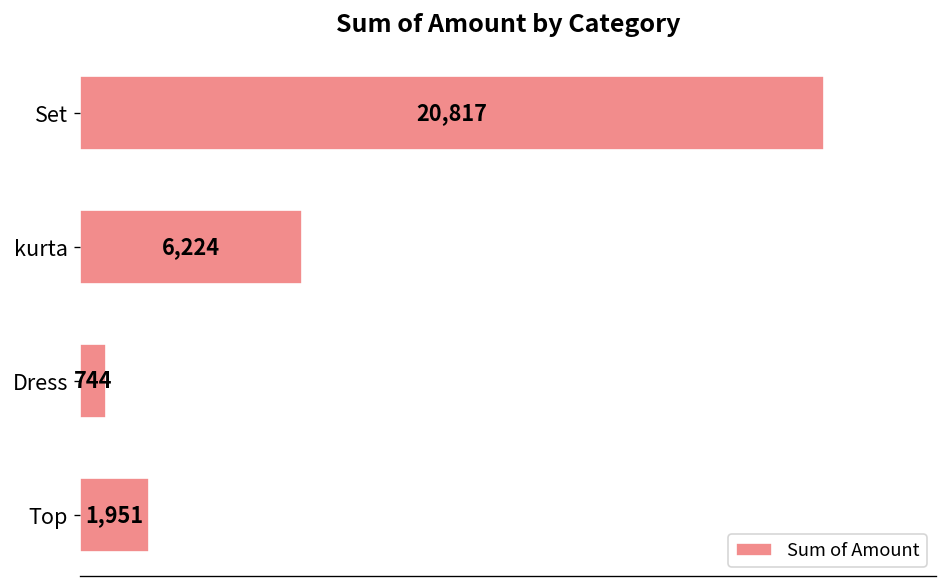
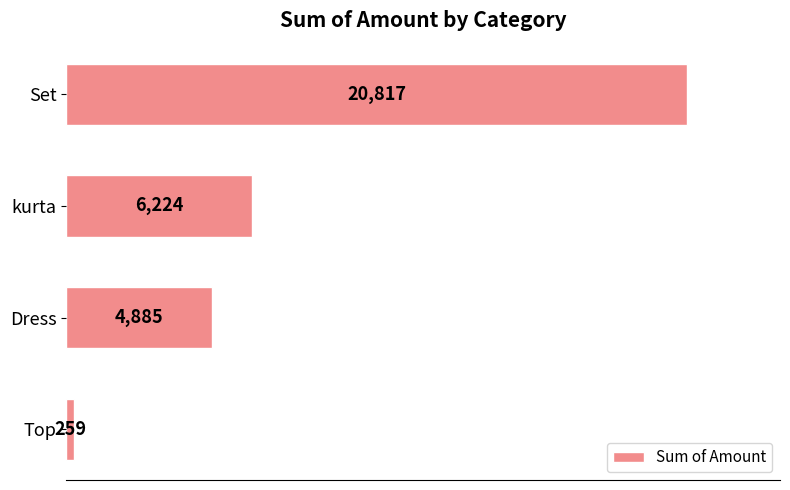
Dress: 744 -> 4,885
Top: 1,951 -> 259
